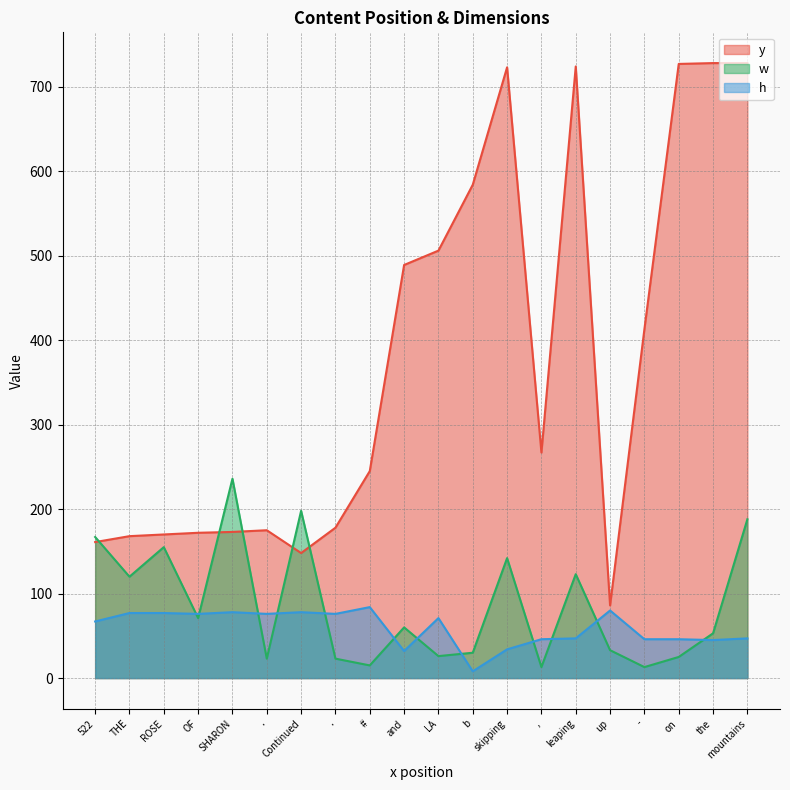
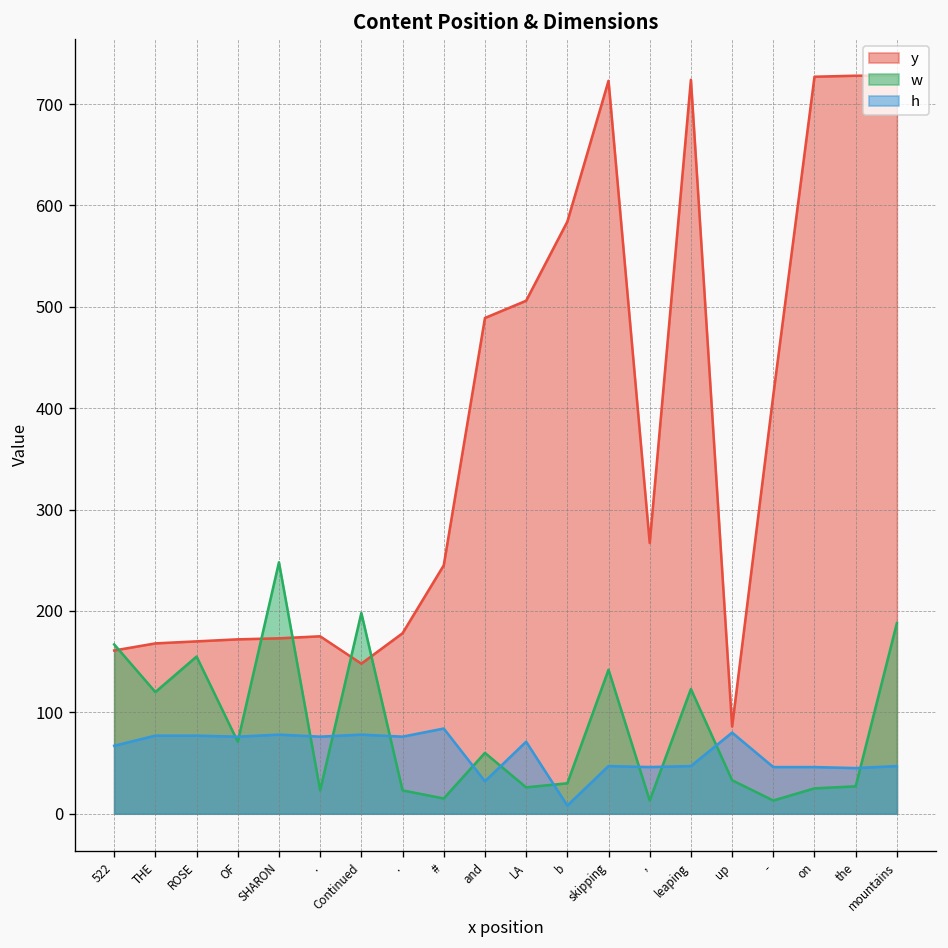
w, SHARON: 240 -> 250
h, skipping: 30 -> 50
w, the: 50 -> 30
